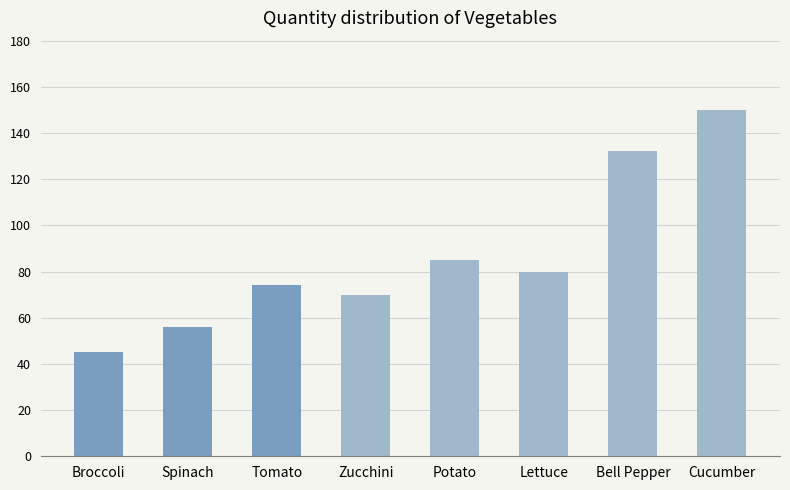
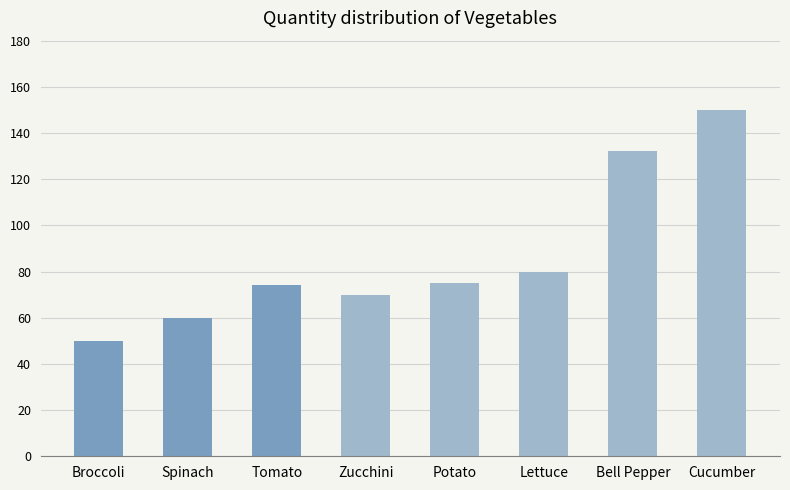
Broccoli: 45 -> 50
Spinach: 56 -> 60
Potato: 85 -> 75
